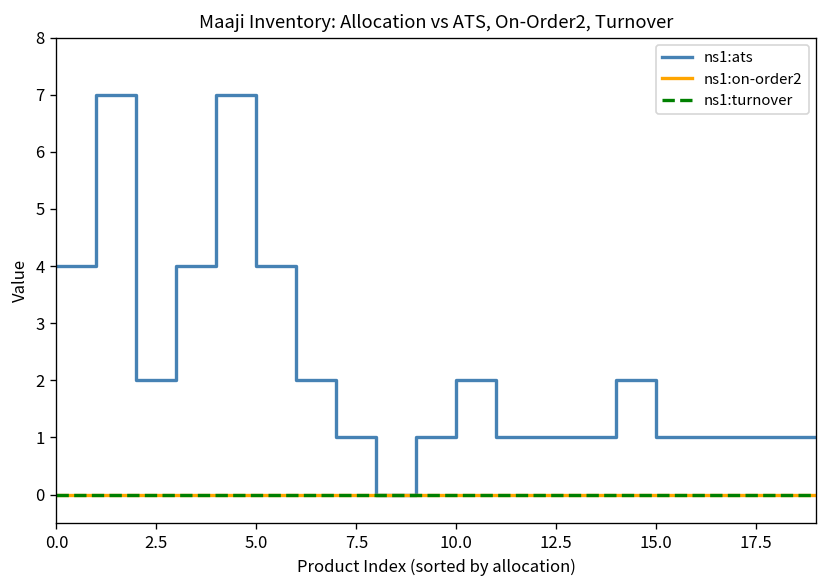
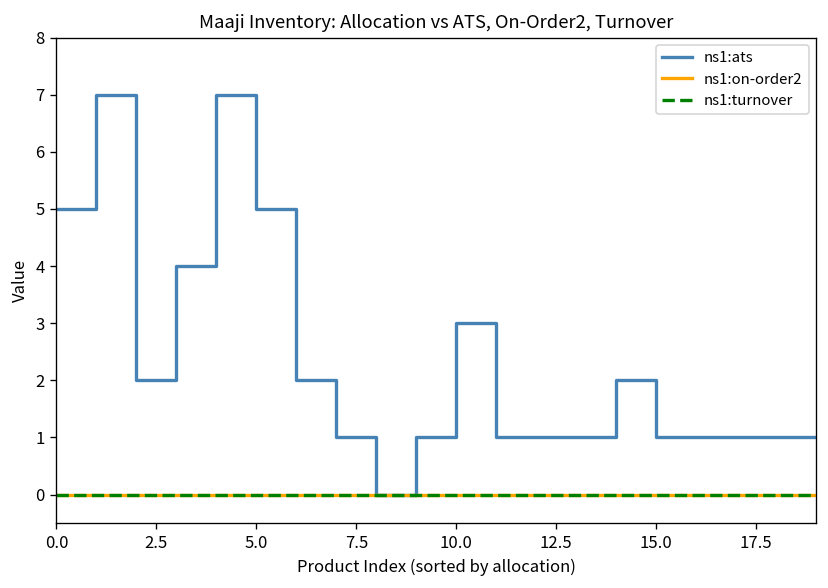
ns1:ats, 0.0: 4 -> 5
ns1:ats, 5.0: 4 -> 5
ns1:ats, 10.0: 2 -> 3
